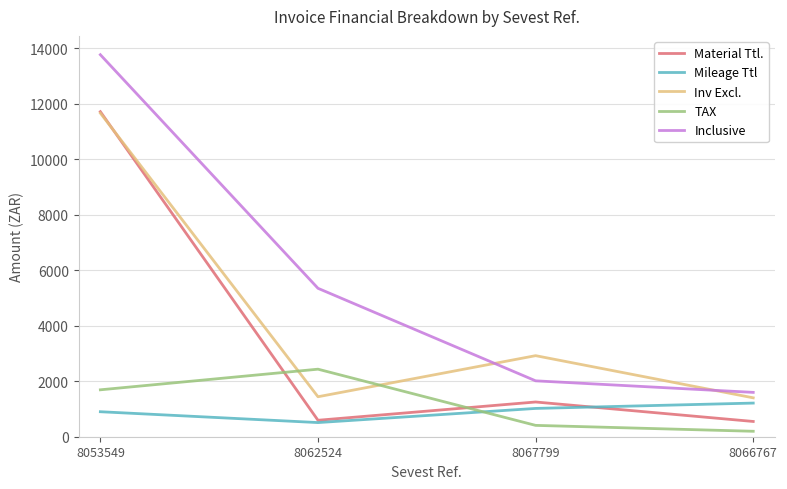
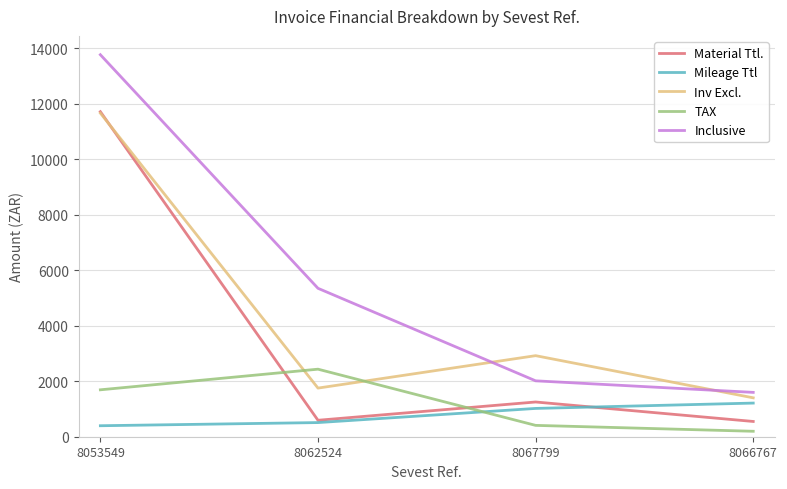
Mileage Ttl, 8053549: 900 -> 400
Inv Excl., 8062524: 1400 -> 1800
